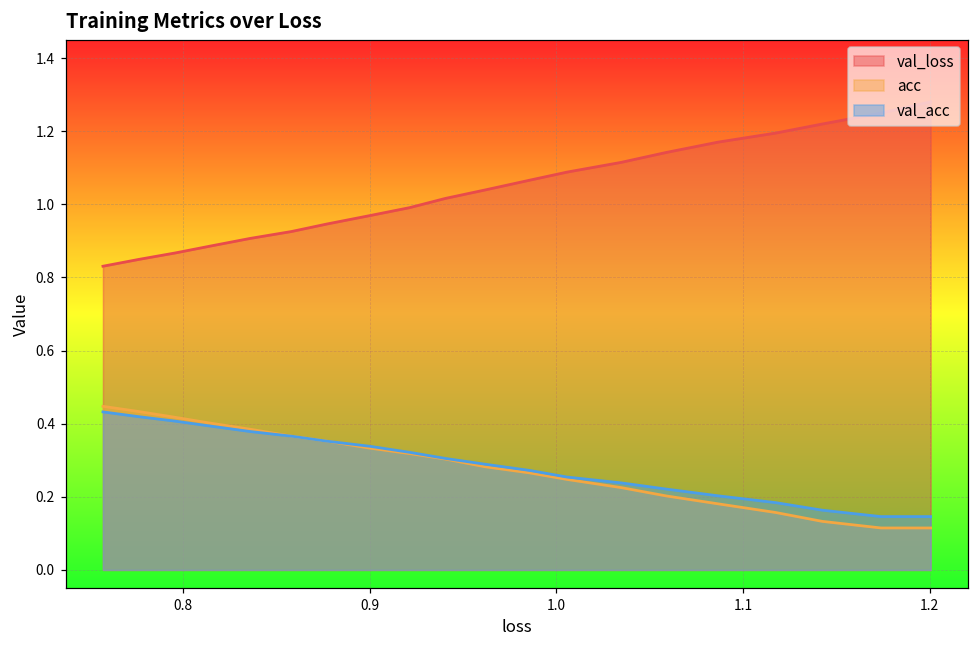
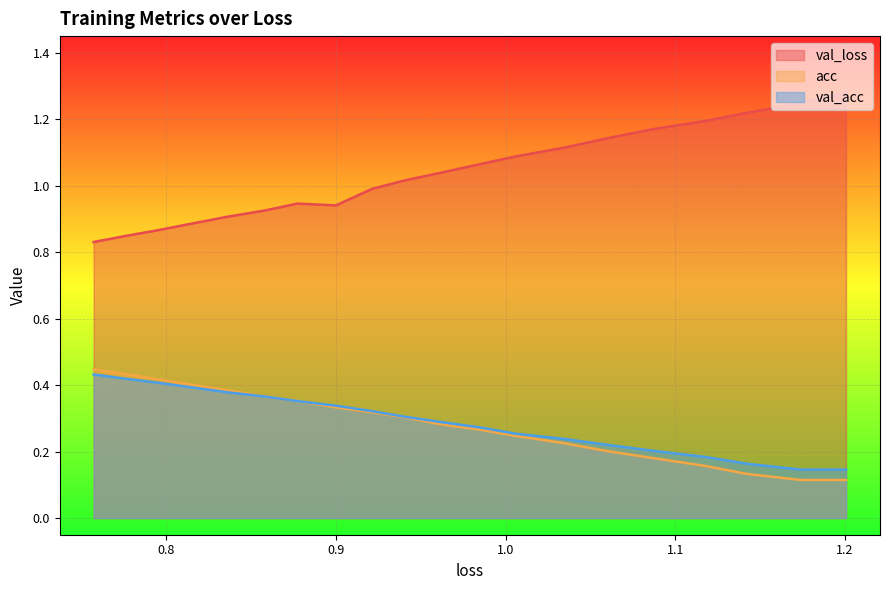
val_loss, 0.9: 0.97 -> 0.94
